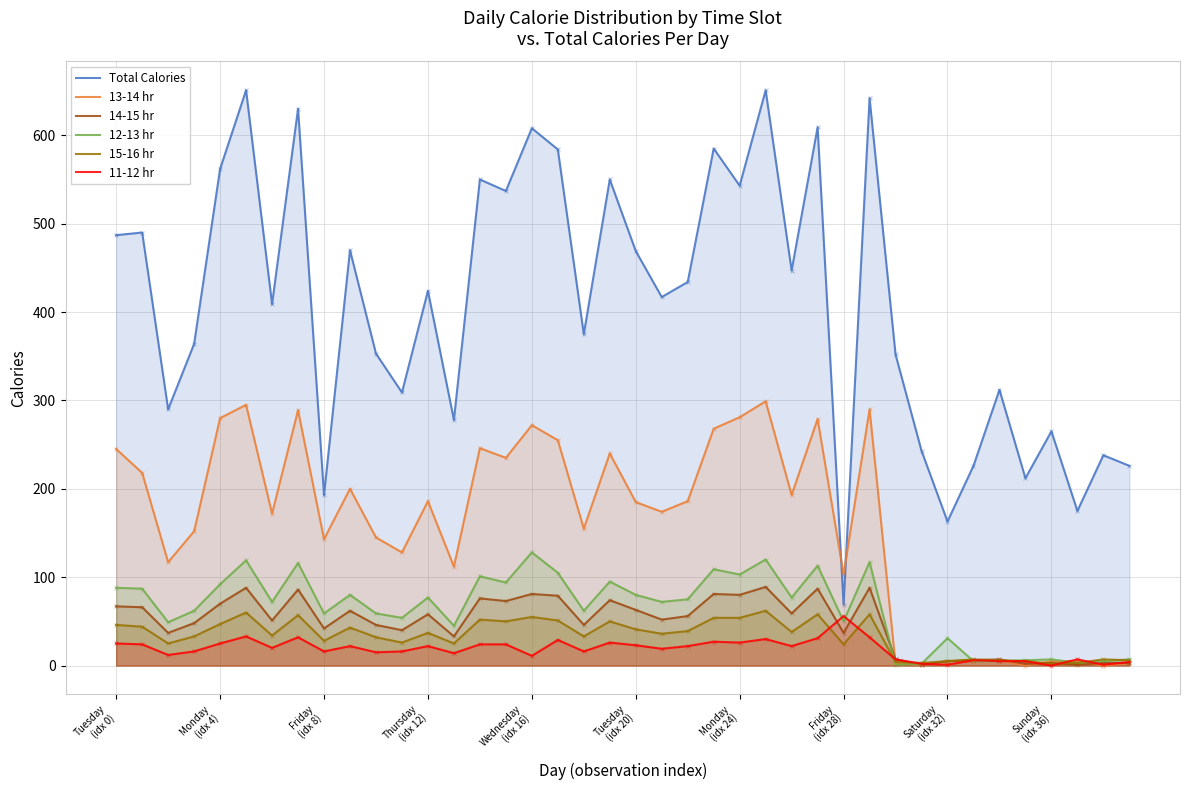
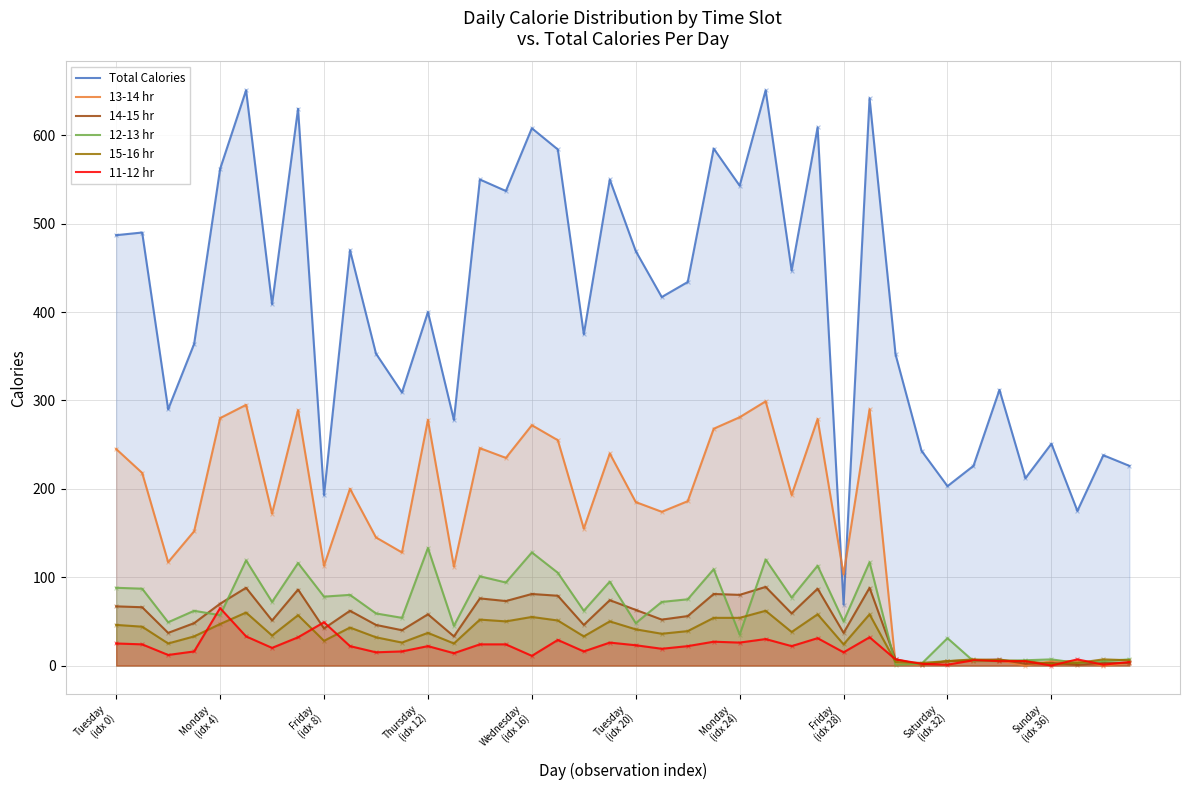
12-13 hr, Monday (idx 4): 90 -> 60
11-12 hr, Monday (idx 4): 30 -> 70
13-14 hr, Friday (idx 8): 140 -> 110
12-13 hr, Friday (idx 8): 60 -> 80
11-12 hr, Friday (idx 8): 20 -> 50
Total Calories, Thursday (idx 12): 420 -> 400
13-14 hr, Thursday (idx 12): 190 -> 280
12-13 hr, Thursday (idx 12): 80 -> 130
12-13 hr, Tuesday (idx 20): 80 -> 50
12-13 hr, Monday (idx 24): 100 -> 40
11-12 hr, Friday (idx 28): 60 -> 20
Total Calories, Saturday (idx 32): 160 -> 200
Total Calories, Sunday (idx 36): 270 -> 250
